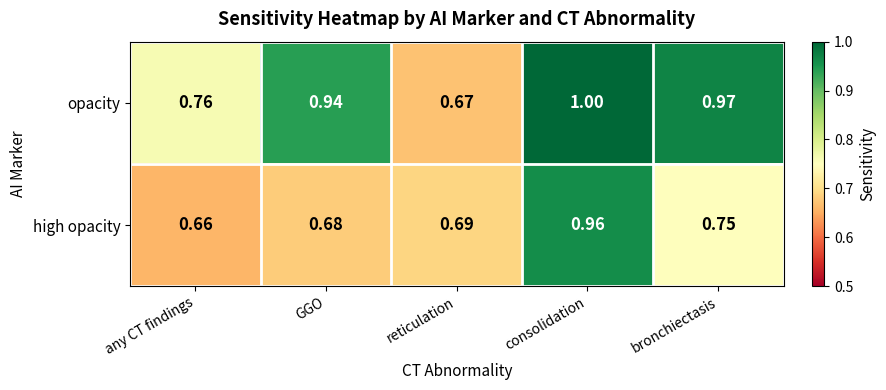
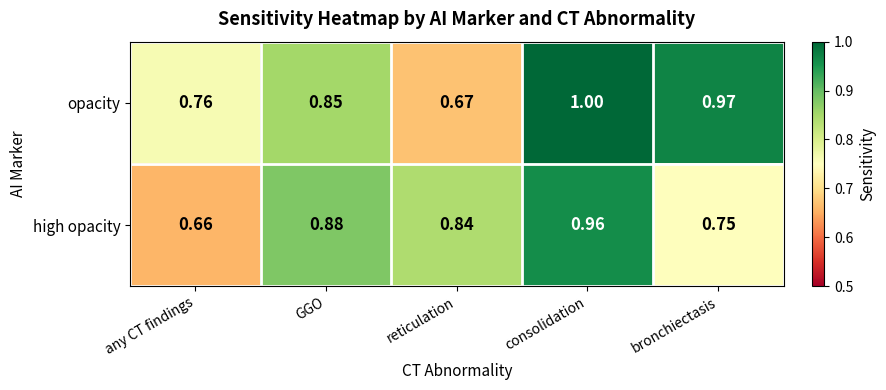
opacity, GGO: 0.94 -> 0.85
high opacity, GGO: 0.68 -> 0.88
high opacity, reticulation: 0.69 -> 0.84
